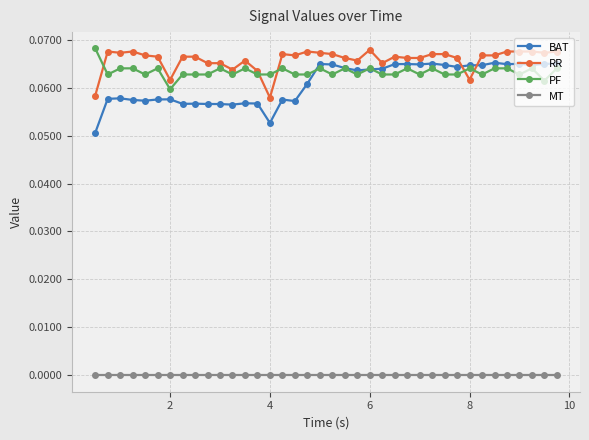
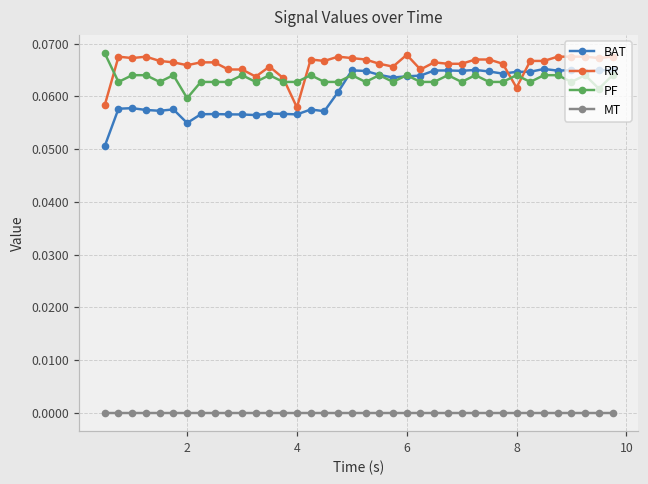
BAT, 2: 0.058 -> 0.055
RR, 2: 0.062 -> 0.066
BAT, 4: 0.053 -> 0.057
